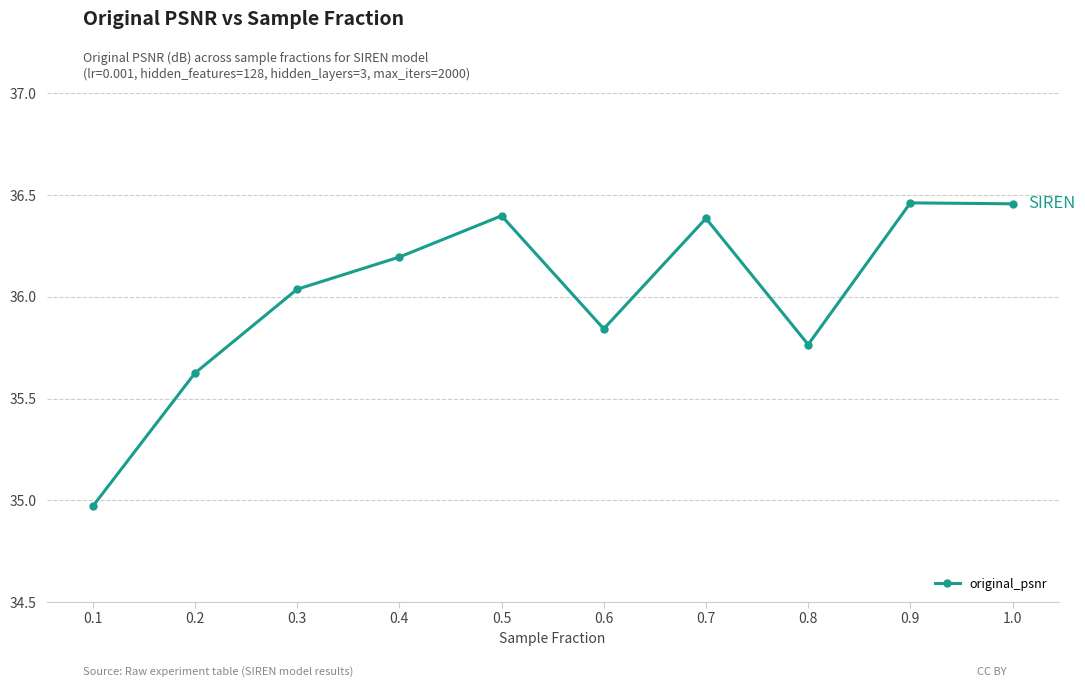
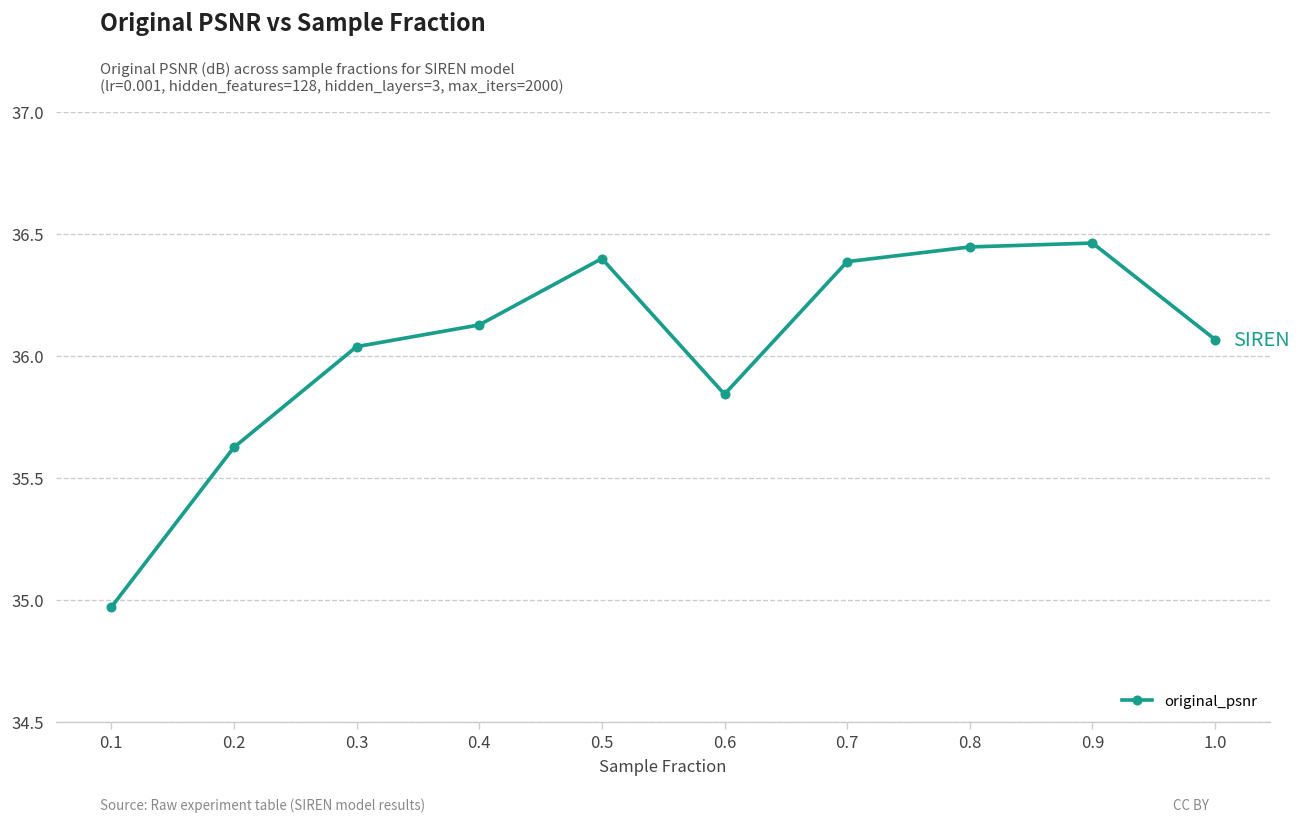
0.4: 36.20 -> 36.13
0.8: 35.77 -> 36.45
1.0: 36.46 -> 36.07
